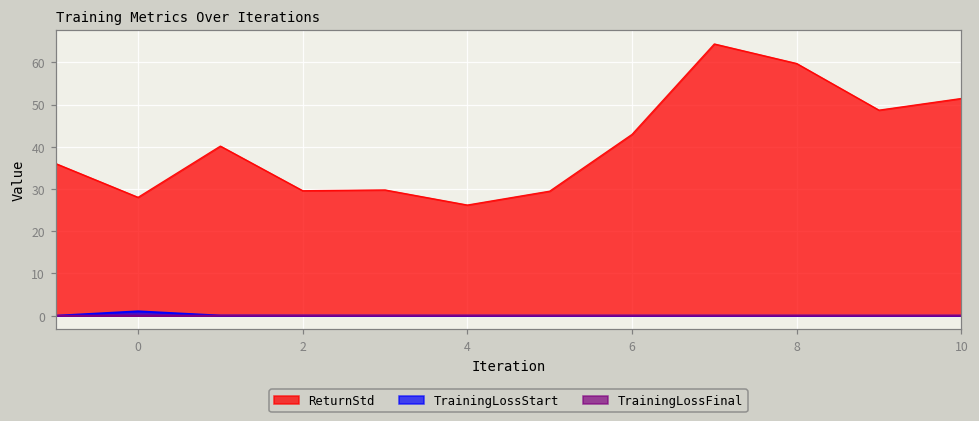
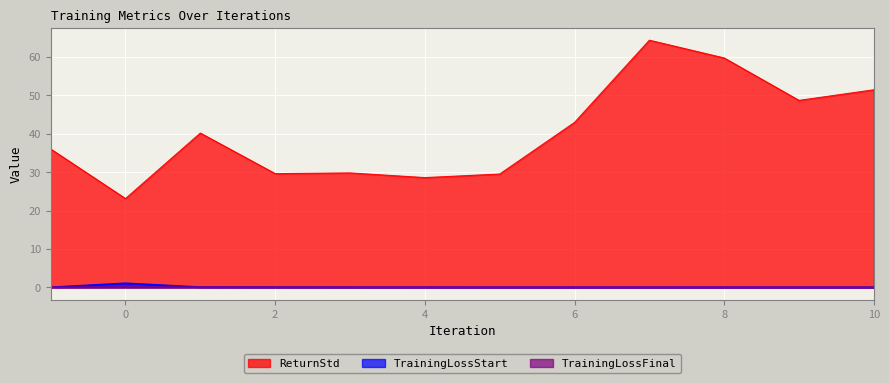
ReturnStd, 0: 28 -> 23
ReturnStd, 4: 26 -> 29
